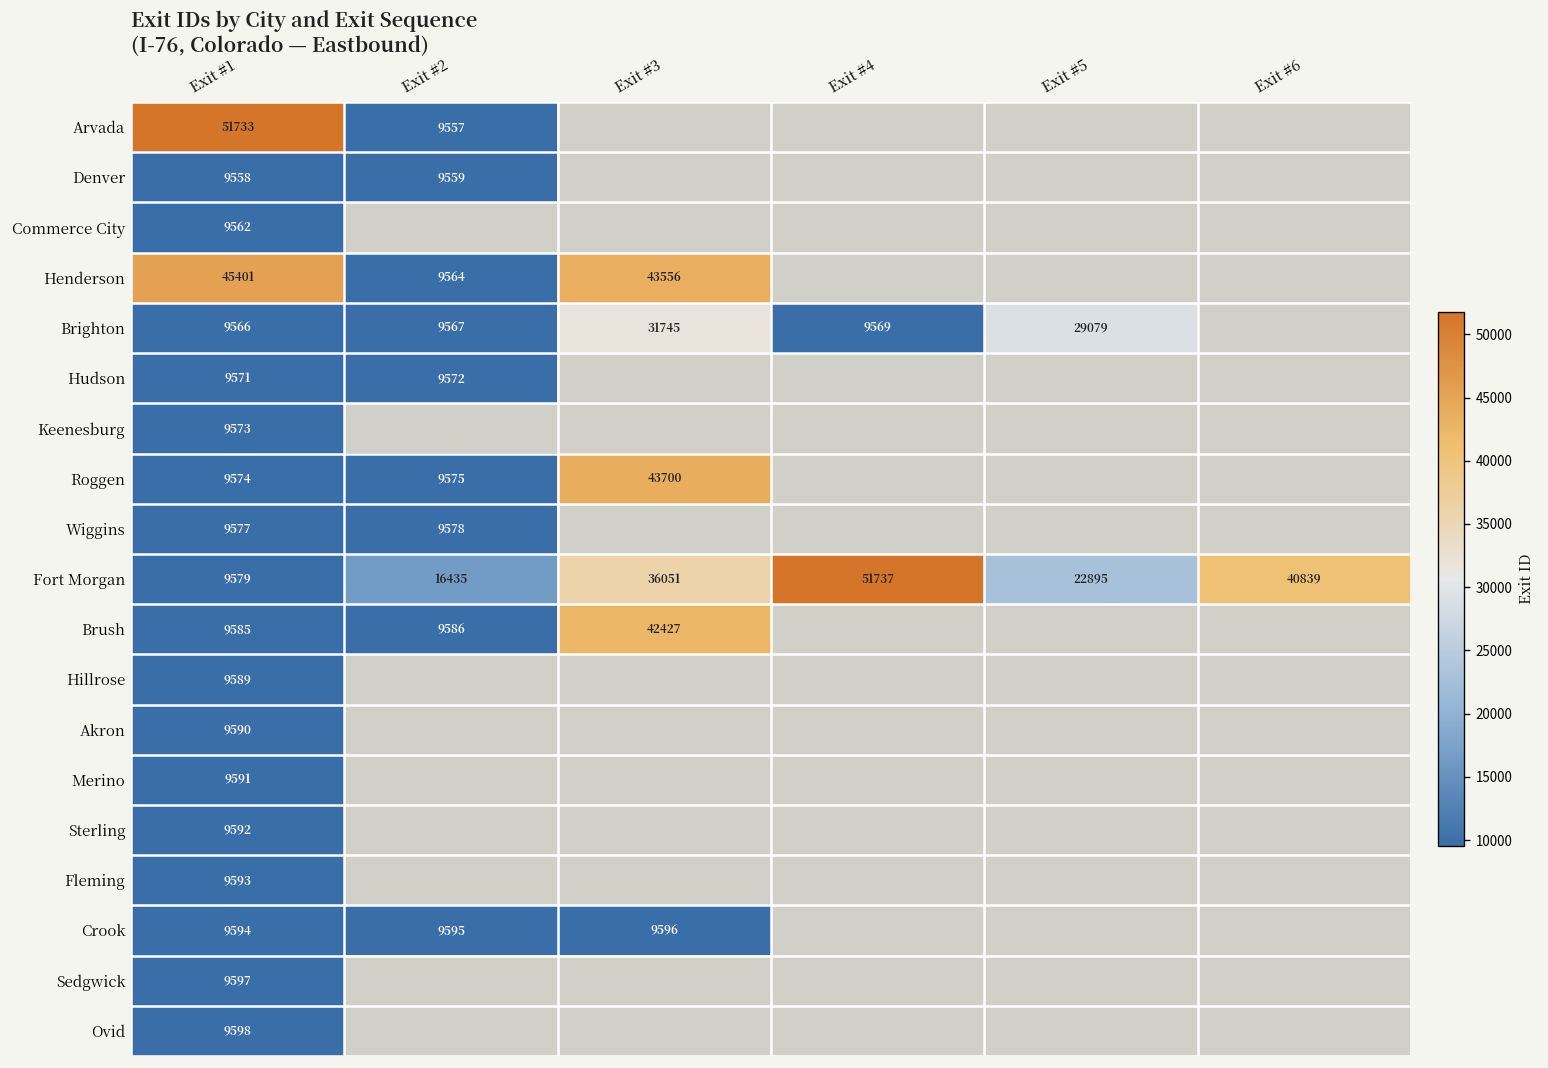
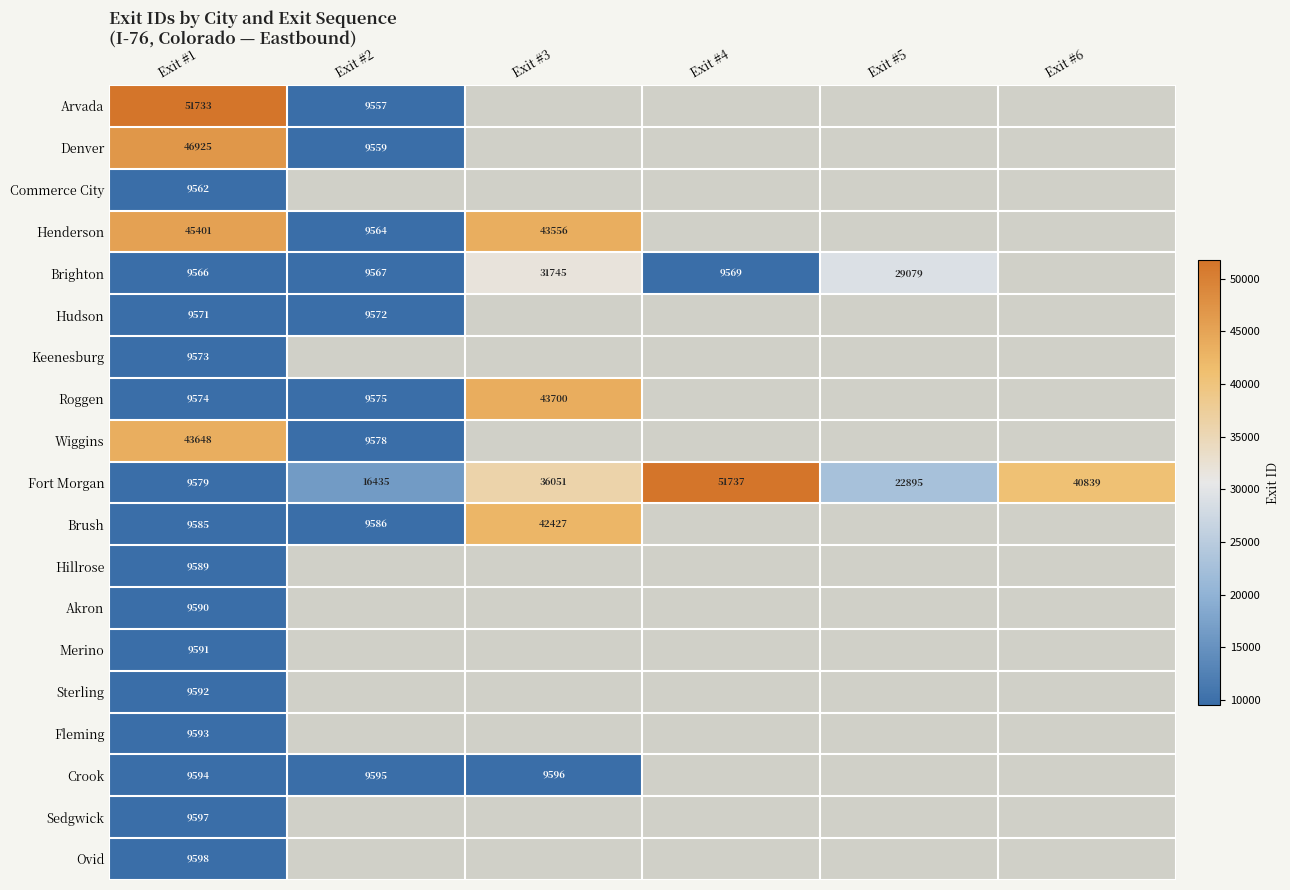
Denver, Exit #1: 9558 -> 46925
Wiggins, Exit #1: 9577 -> 43648
